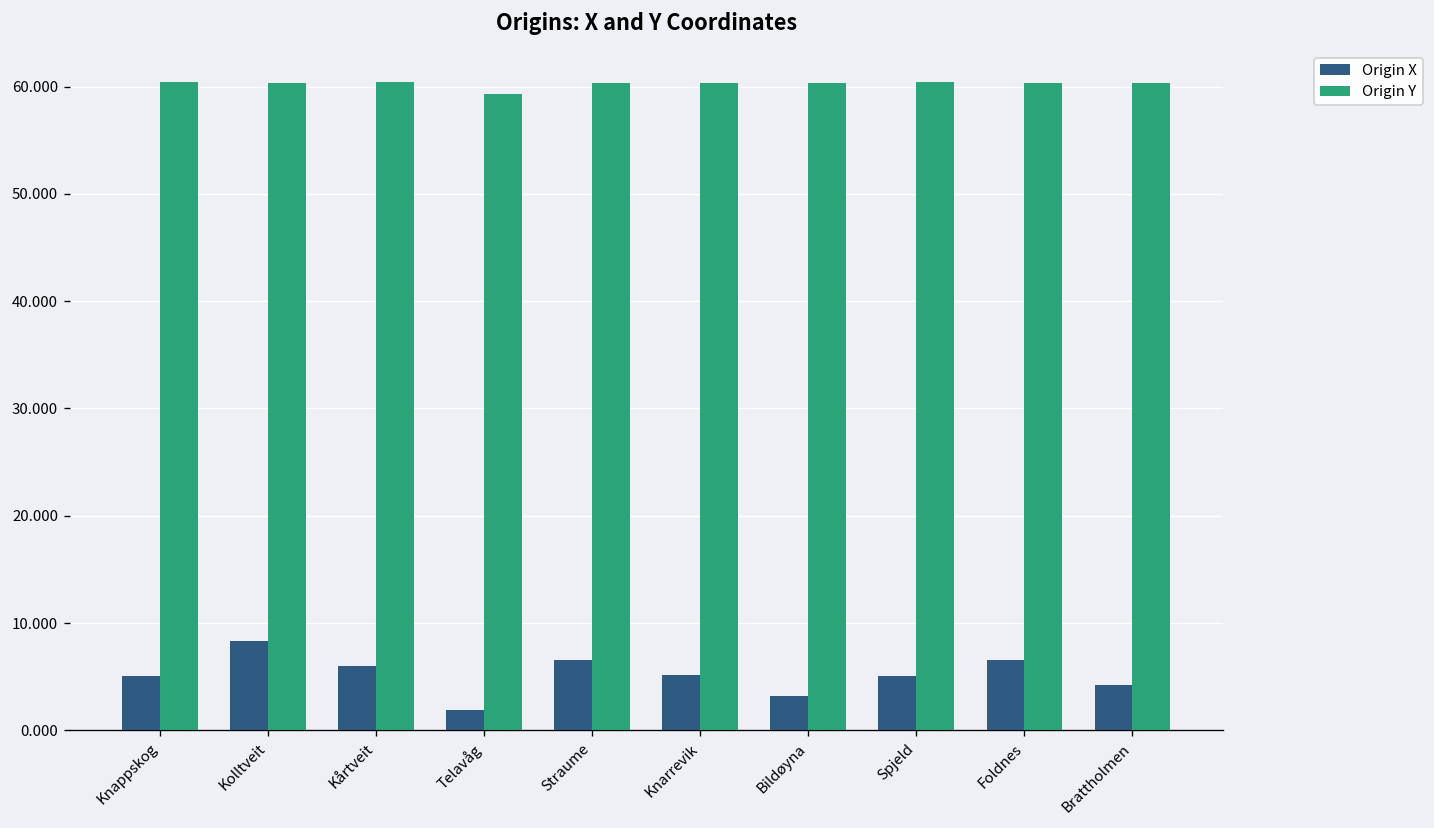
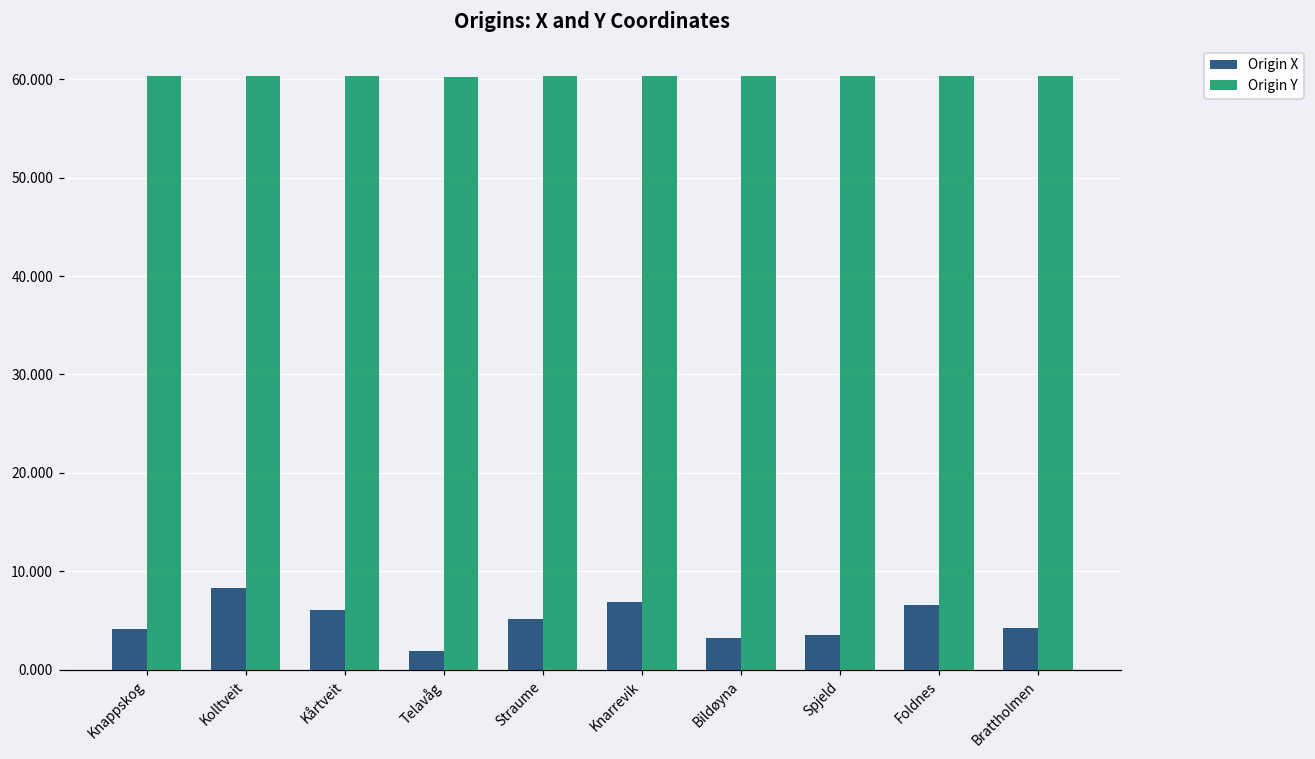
Origin X, Knappskog: 5 -> 4
Origin Y, Telavåg: 59 -> 60
Origin X, Straume: 7 -> 5
Origin X, Knarrevik: 5 -> 7
Origin X, Spjeld: 5 -> 3
